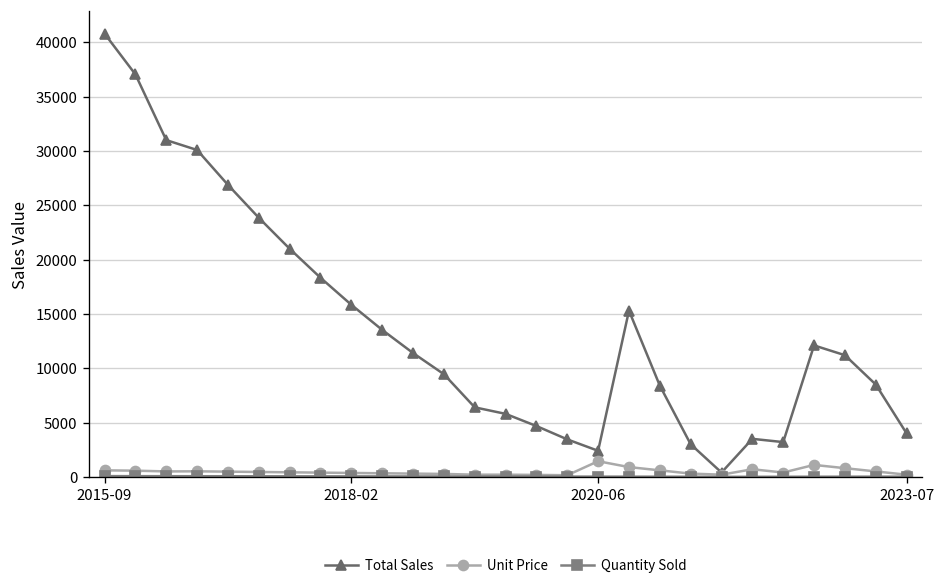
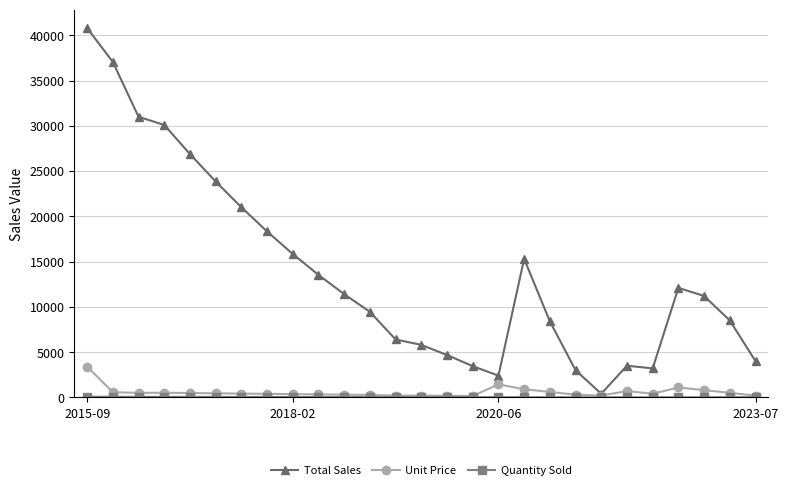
Unit Price, 2015-09: 1000 -> 3000
